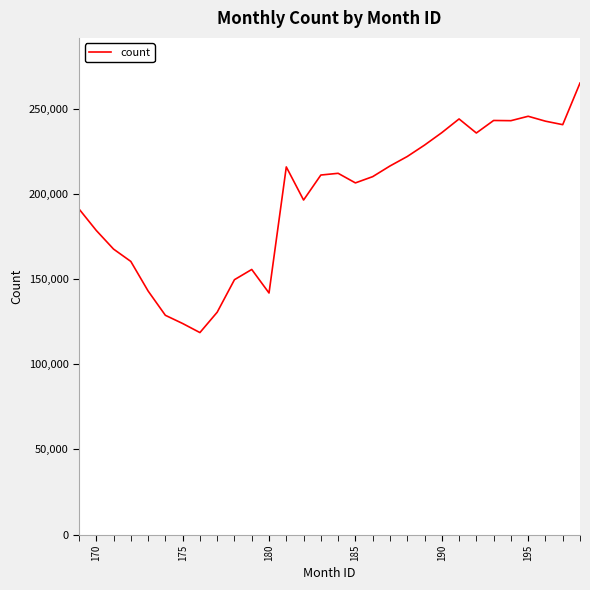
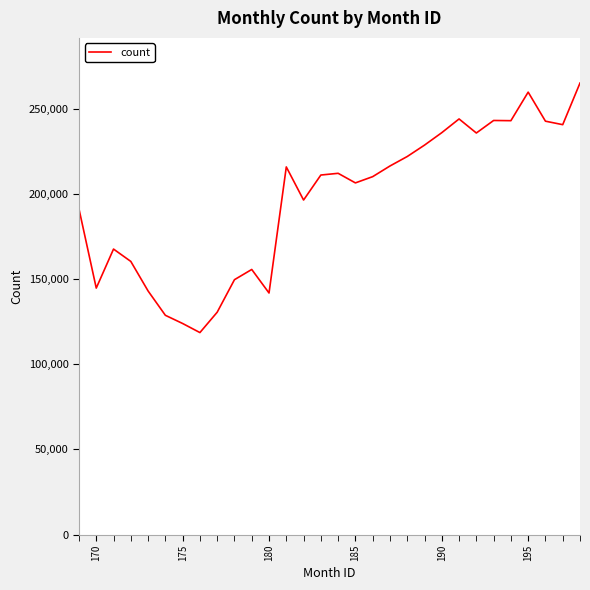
170: 179,000 -> 145,000
195: 246,000 -> 260,000
